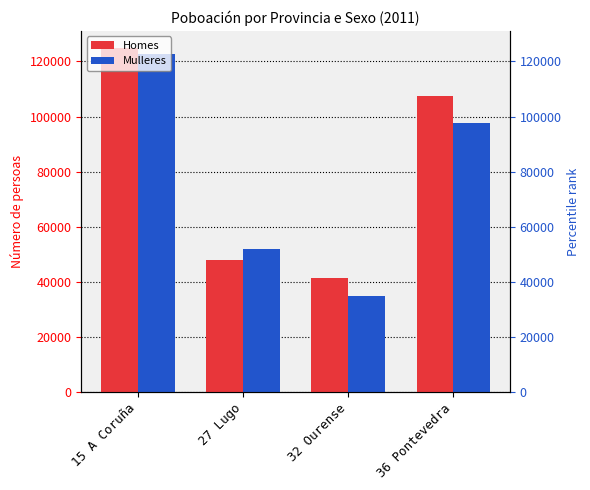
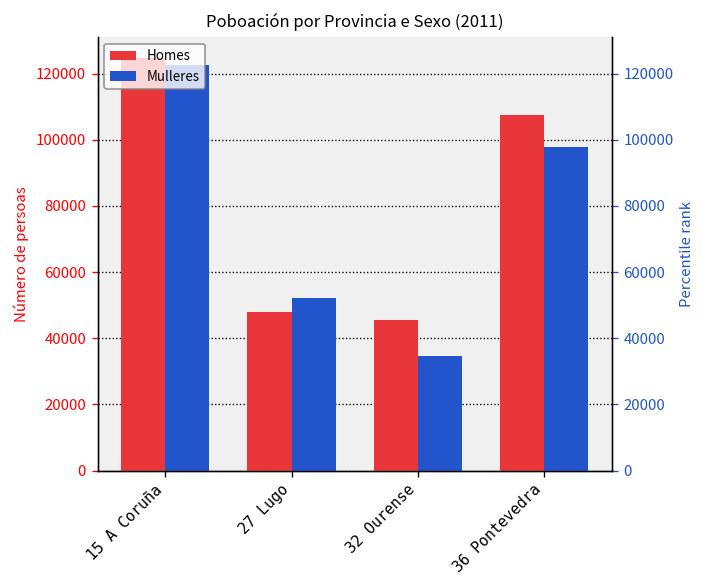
Homes, 32 Ourense: 42000 -> 46000
